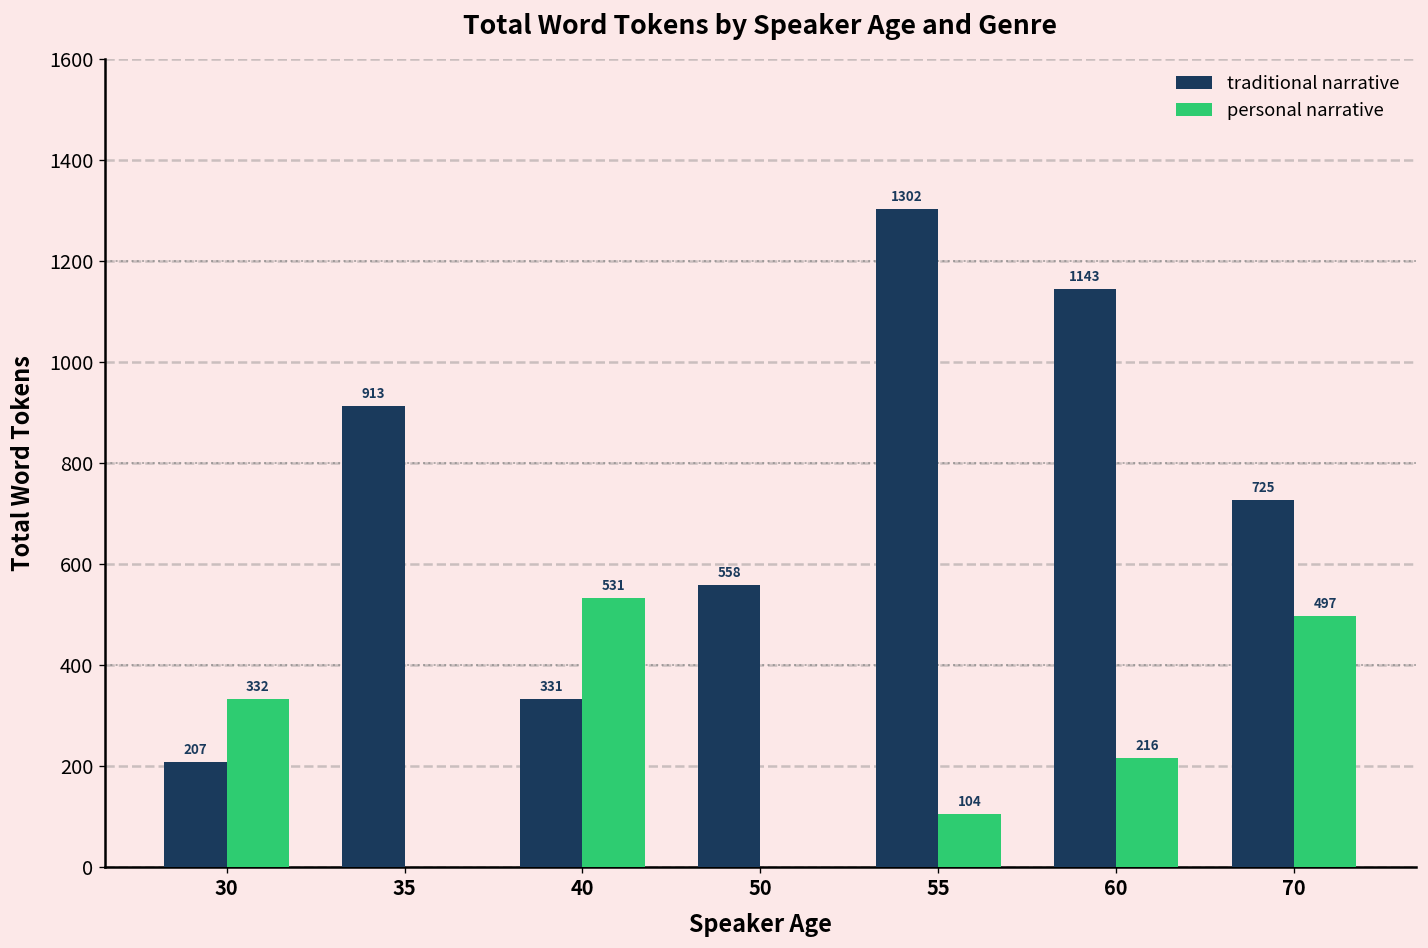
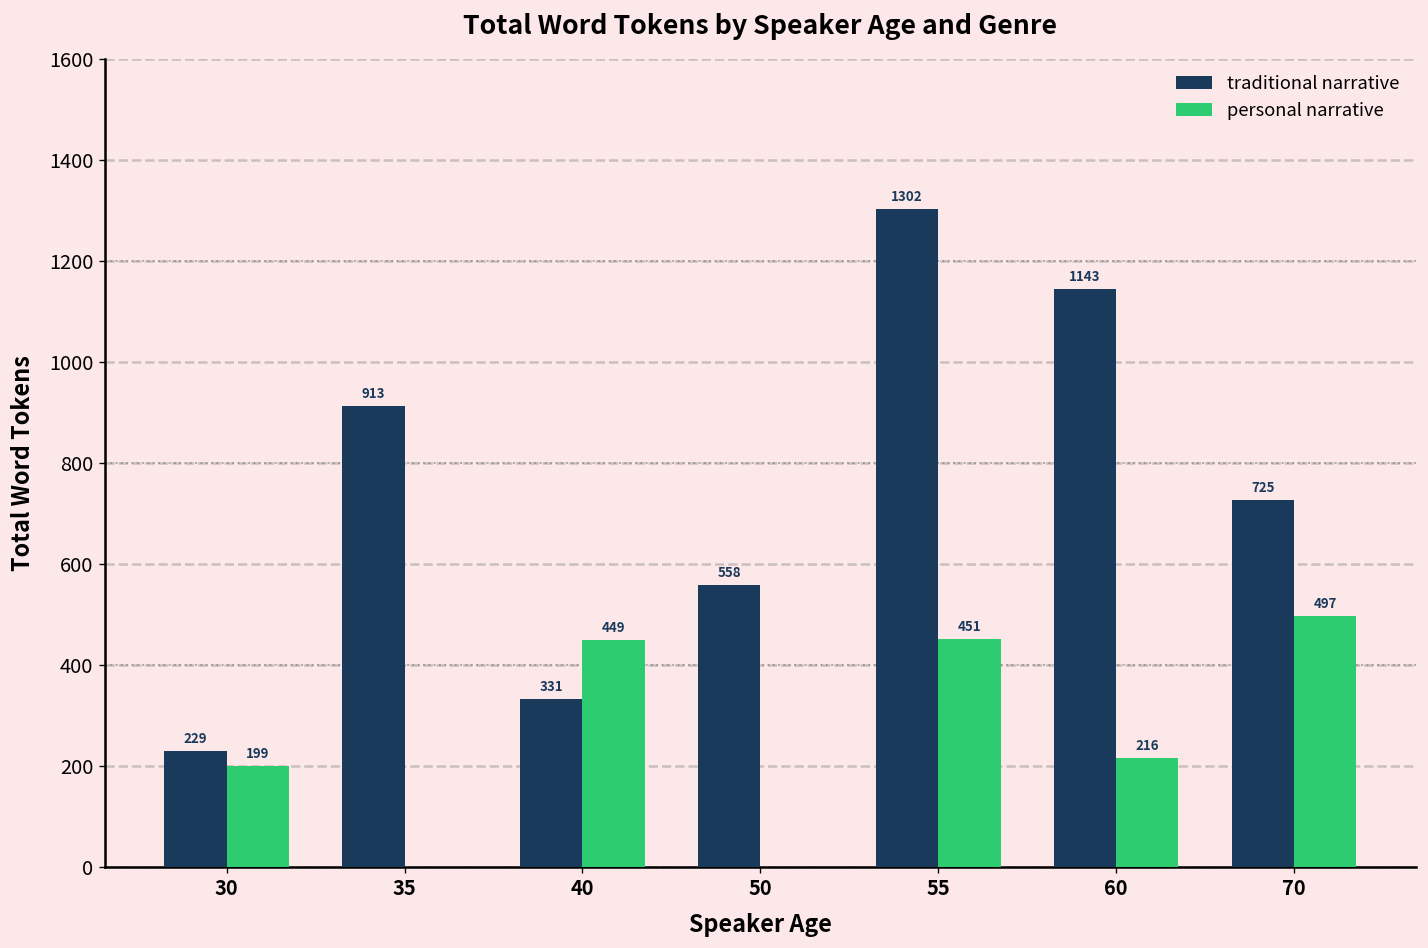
traditional narrative, 30: 207 -> 229
personal narrative, 30: 332 -> 199
personal narrative, 40: 531 -> 449
personal narrative, 55: 104 -> 451
